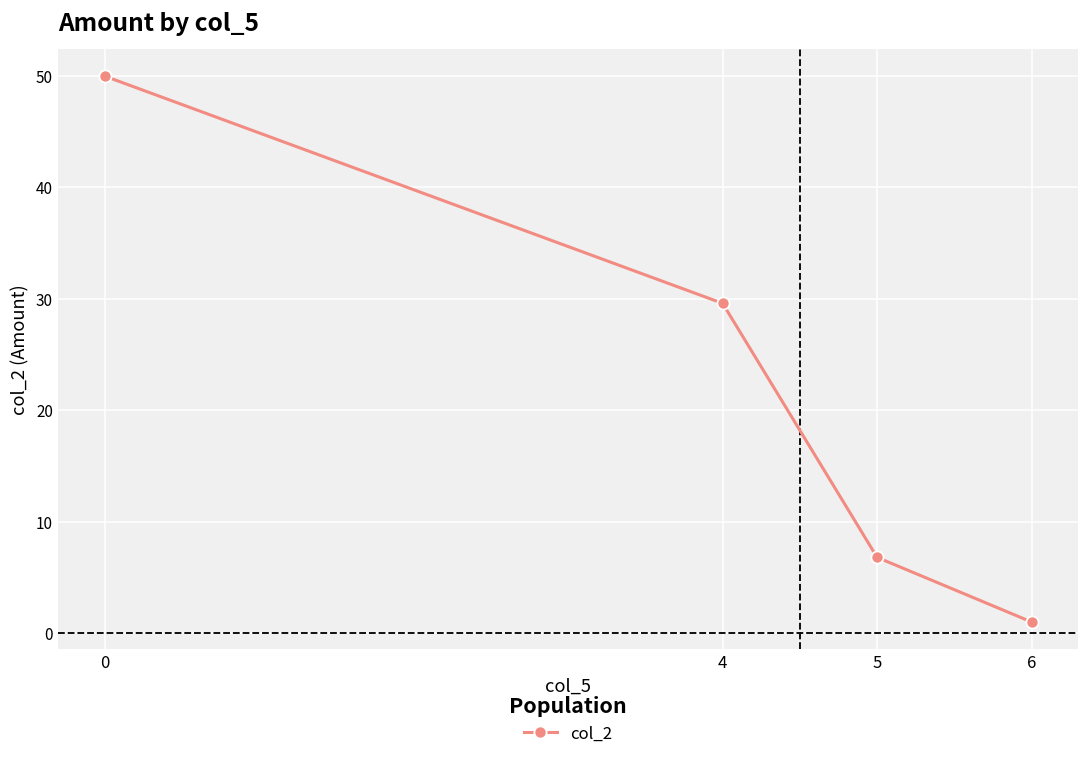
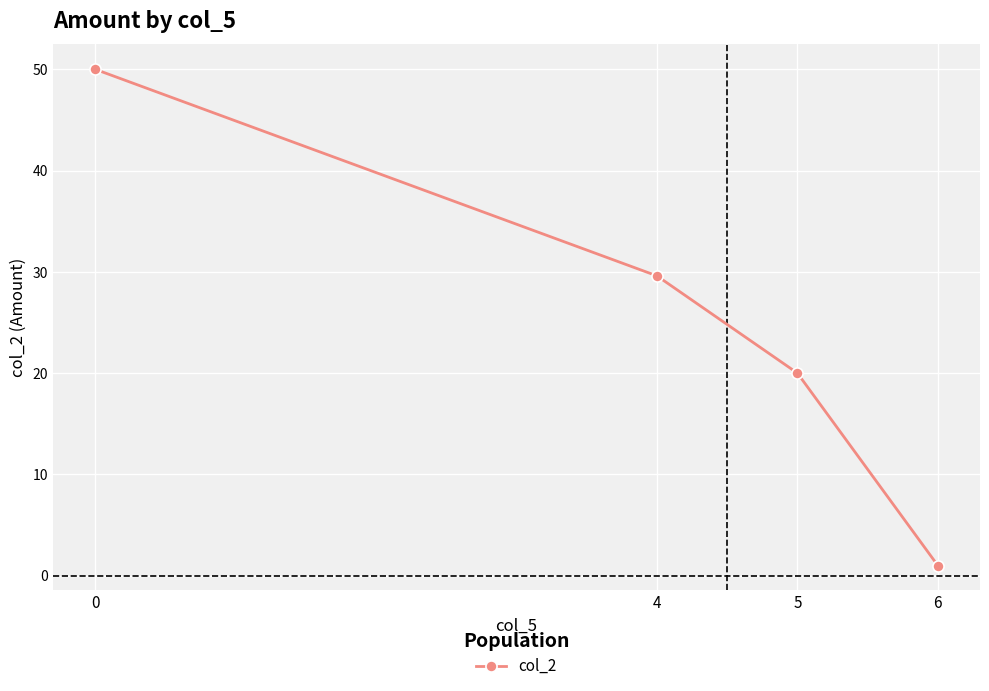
5: 6.8 -> 20.0
